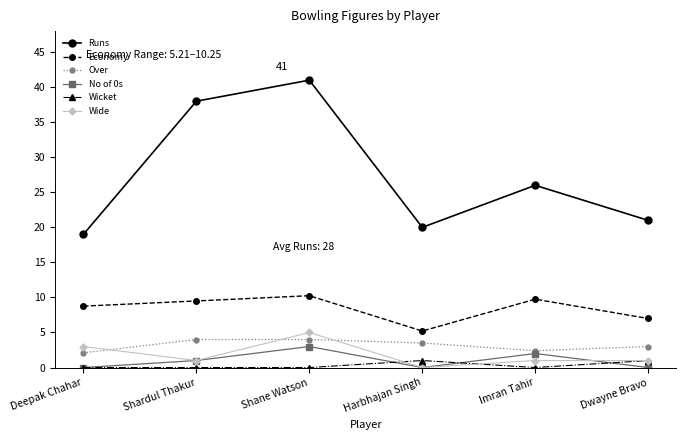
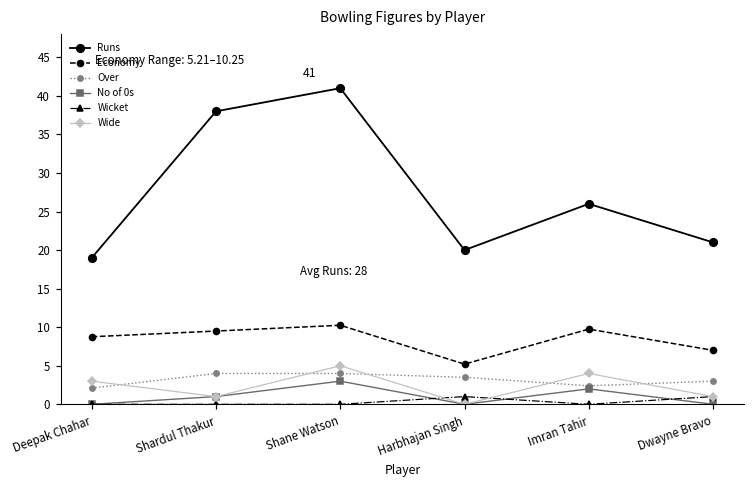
Wide, Imran Tahir: 1 -> 4
